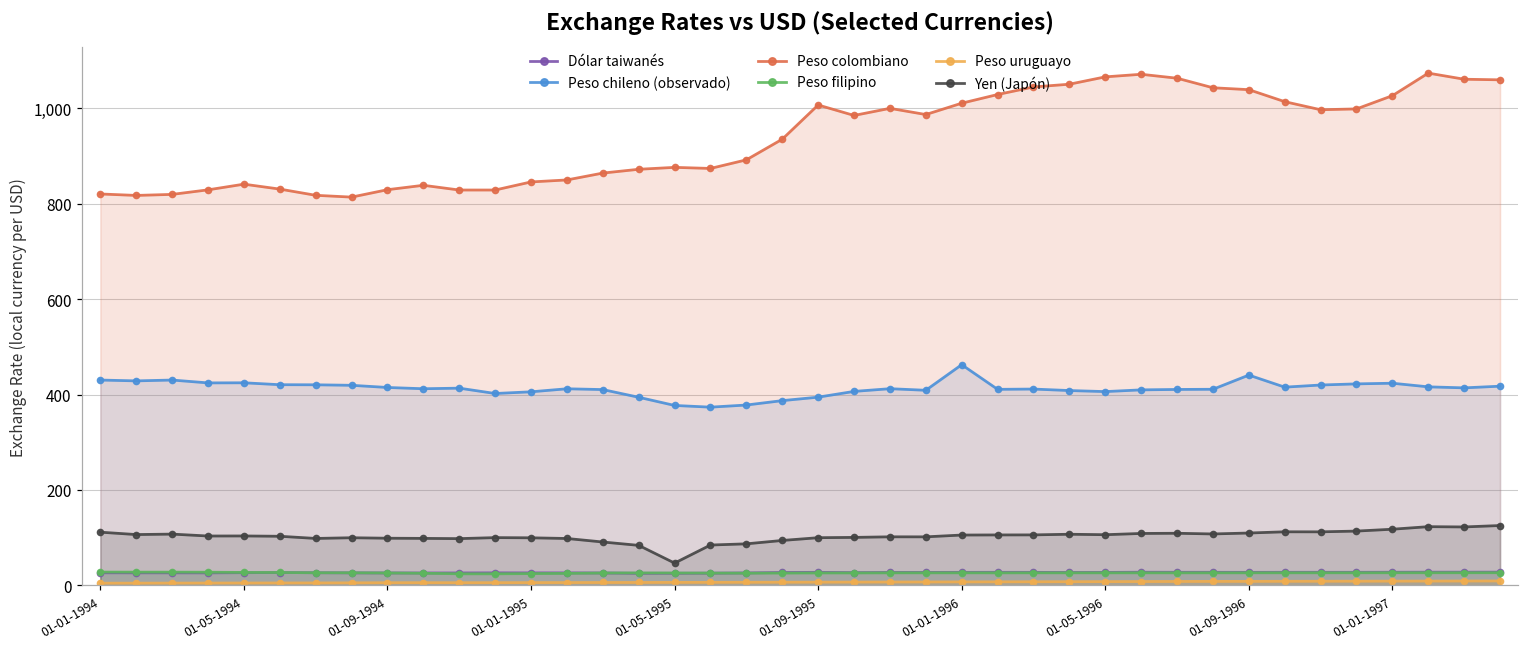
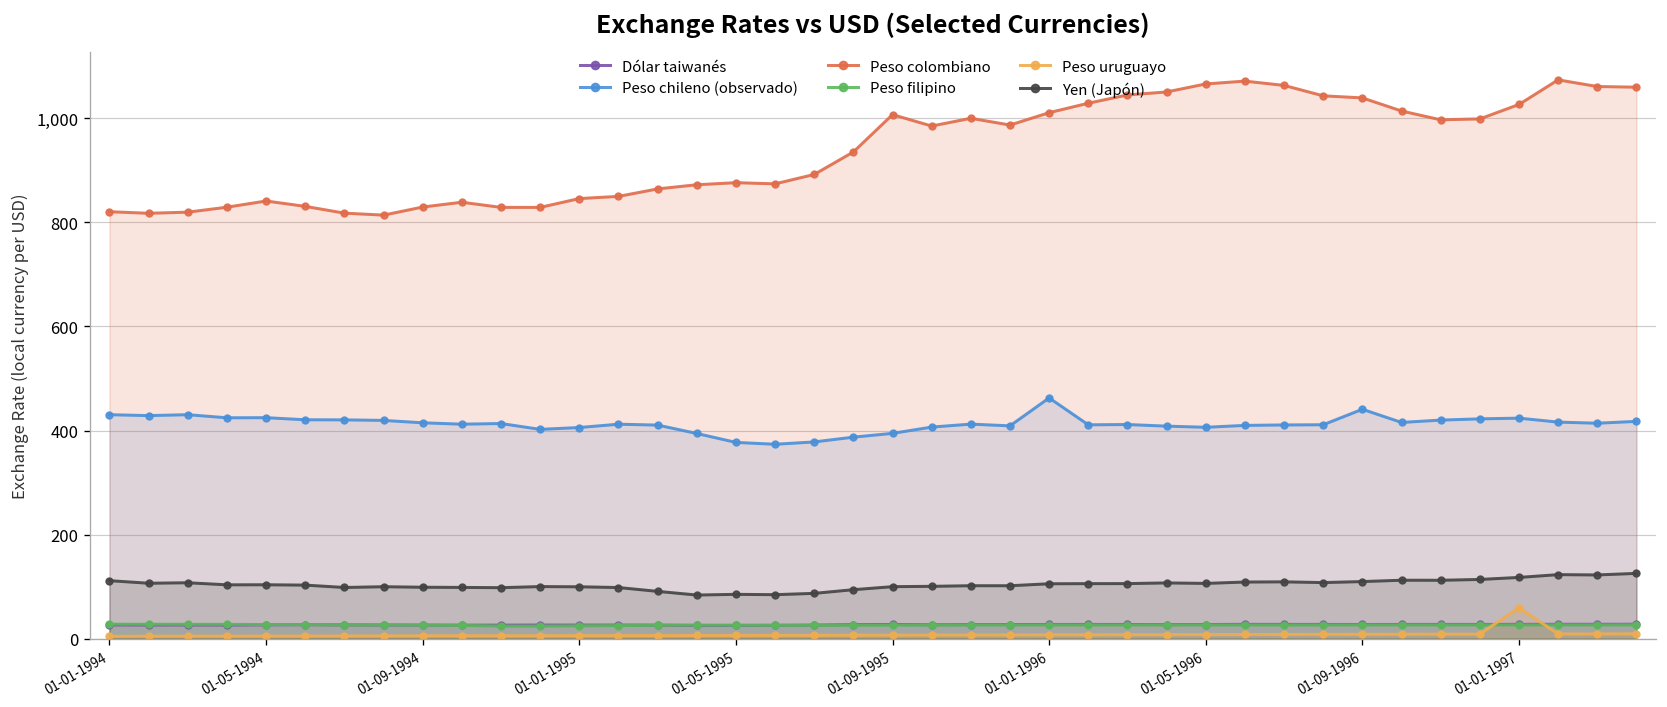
Yen (Japón), 01-05-1995: 50 -> 90
Peso uruguayo, 01-01-1997: 10 -> 60
